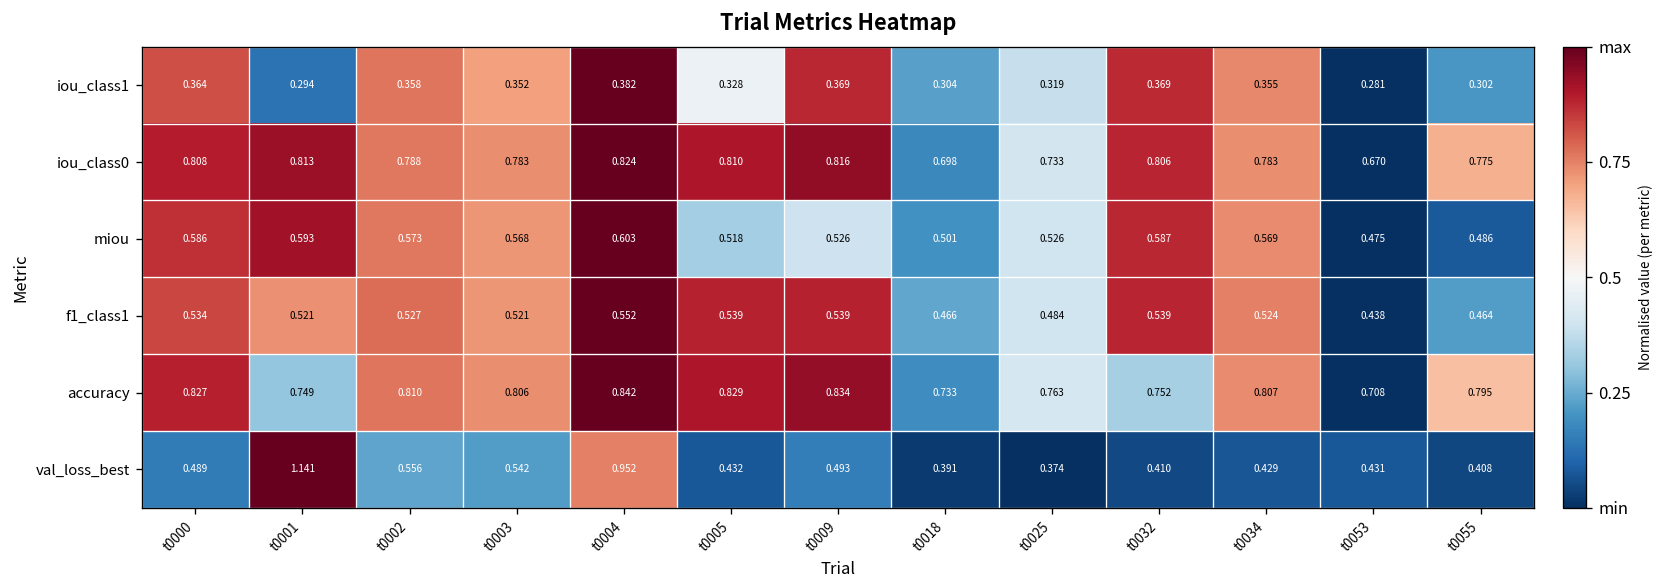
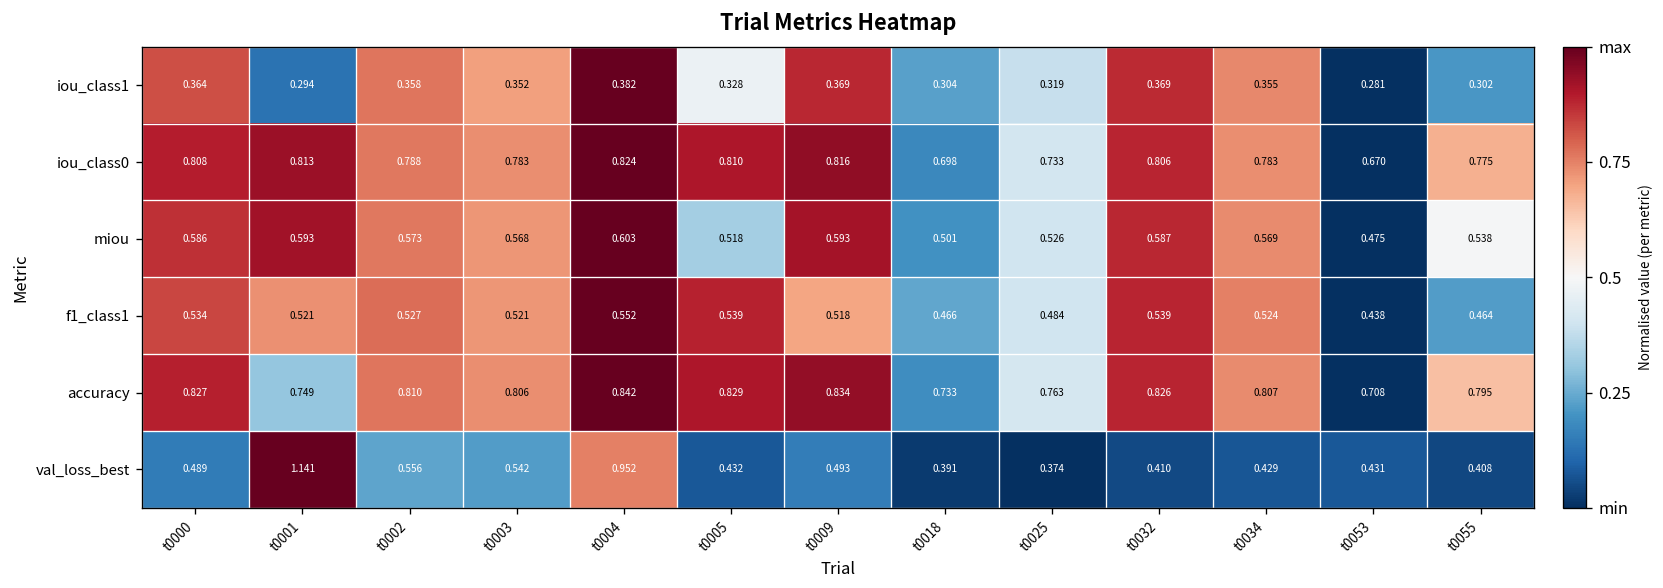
miou, t0009: 0.526 -> 0.593
miou, t0055: 0.486 -> 0.538
f1_class1, t0009: 0.539 -> 0.518
accuracy, t0032: 0.752 -> 0.826
